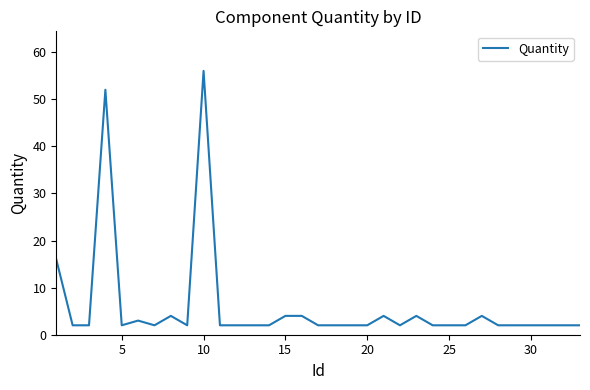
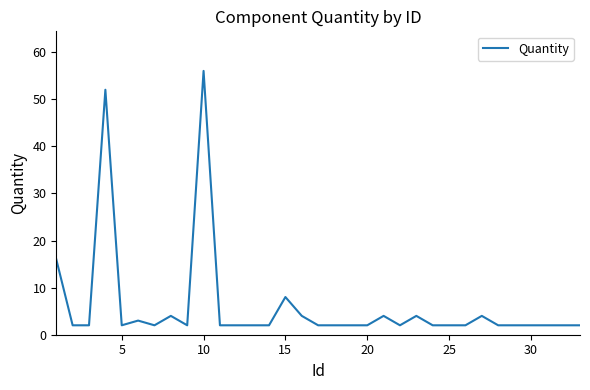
15: 4 -> 8
